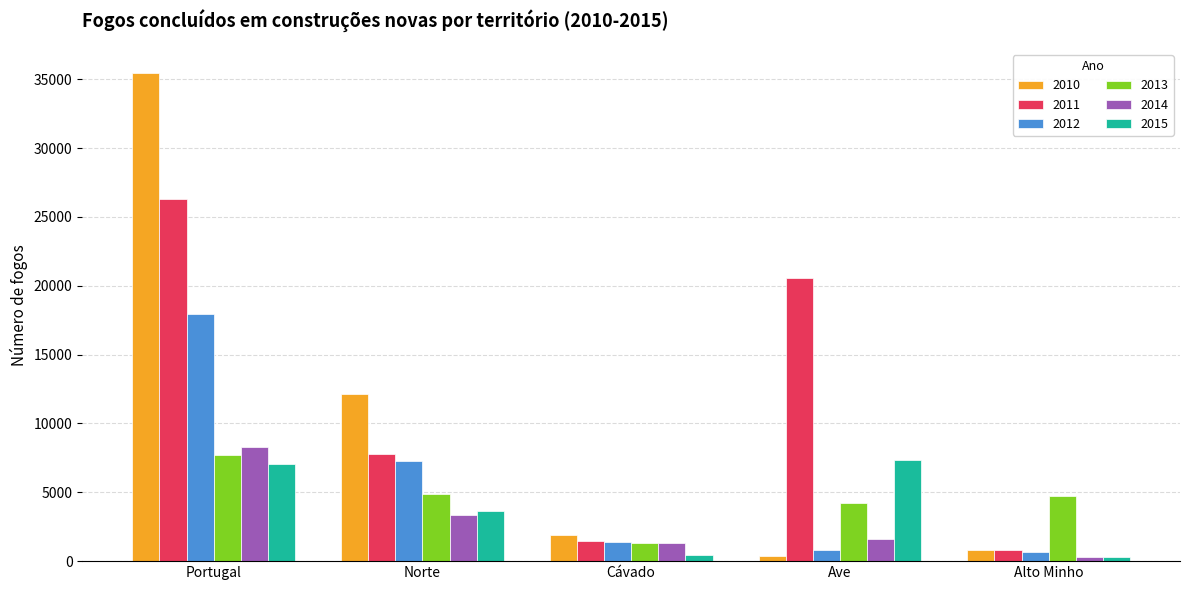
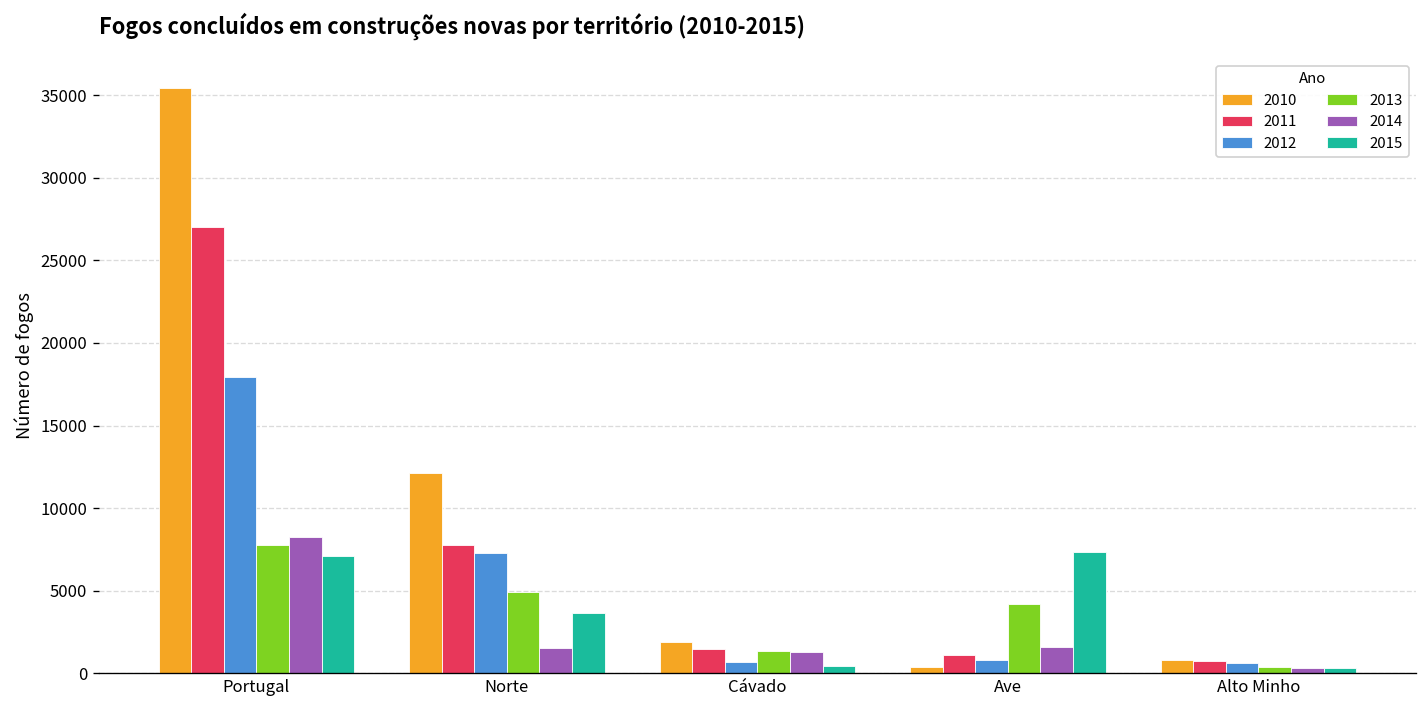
2011, Portugal: 26300 -> 27000
2014, Norte: 3300 -> 1500
2012, Cávado: 1400 -> 700
2011, Ave: 20600 -> 1100
2013, Alto Minho: 4700 -> 400
